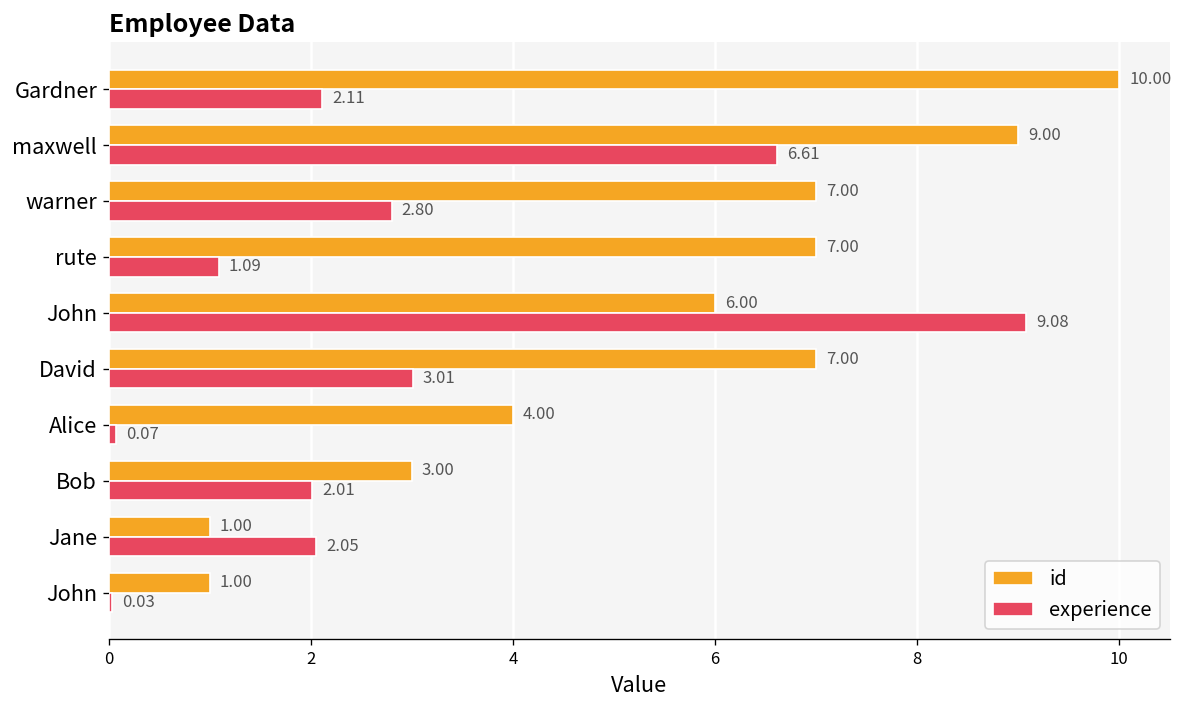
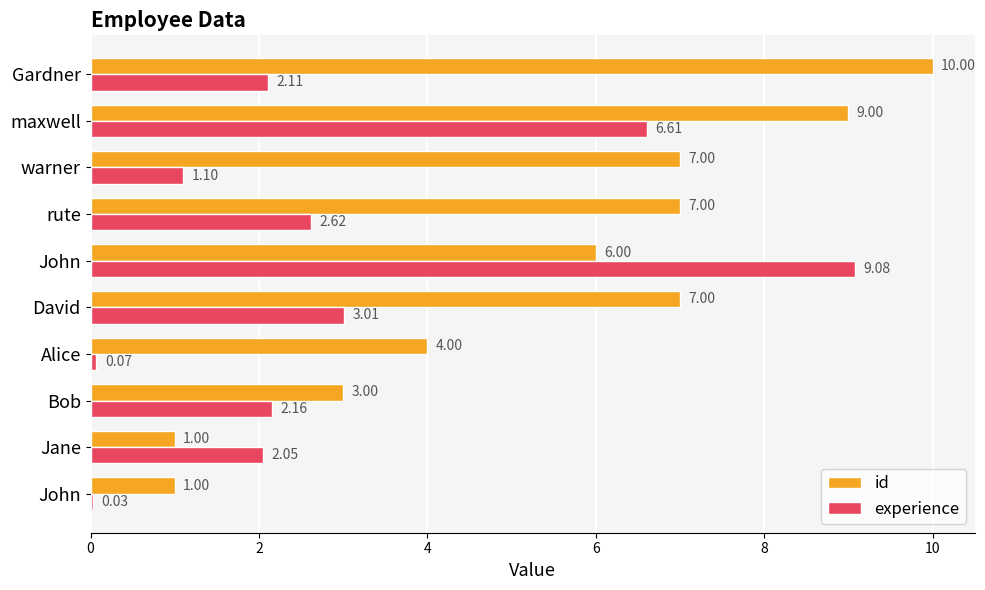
experience, warner: 2.80 -> 1.10
experience, rute: 1.09 -> 2.62
experience, Bob: 2.01 -> 2.16
